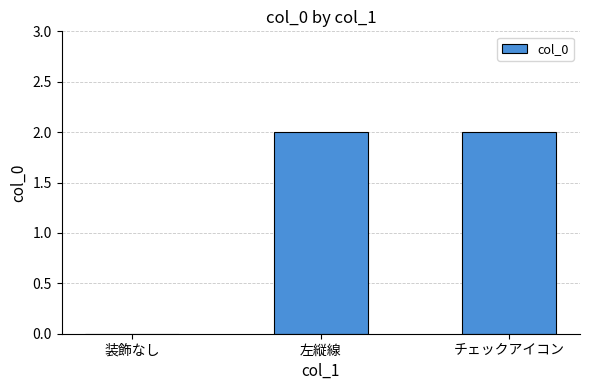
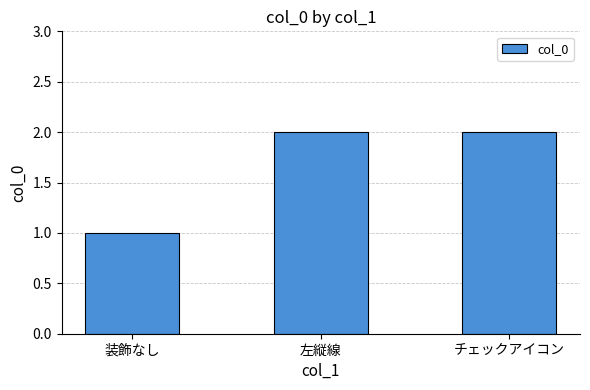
装飾なし: 0 -> 1
